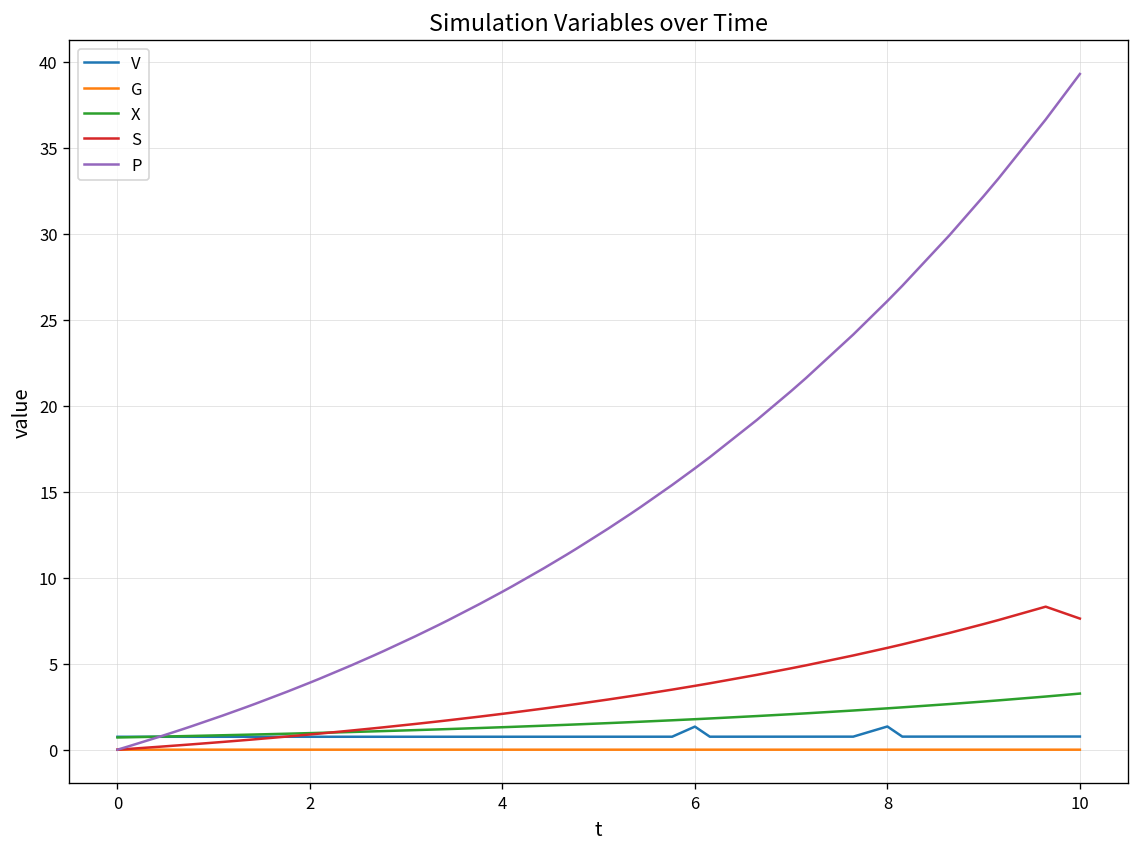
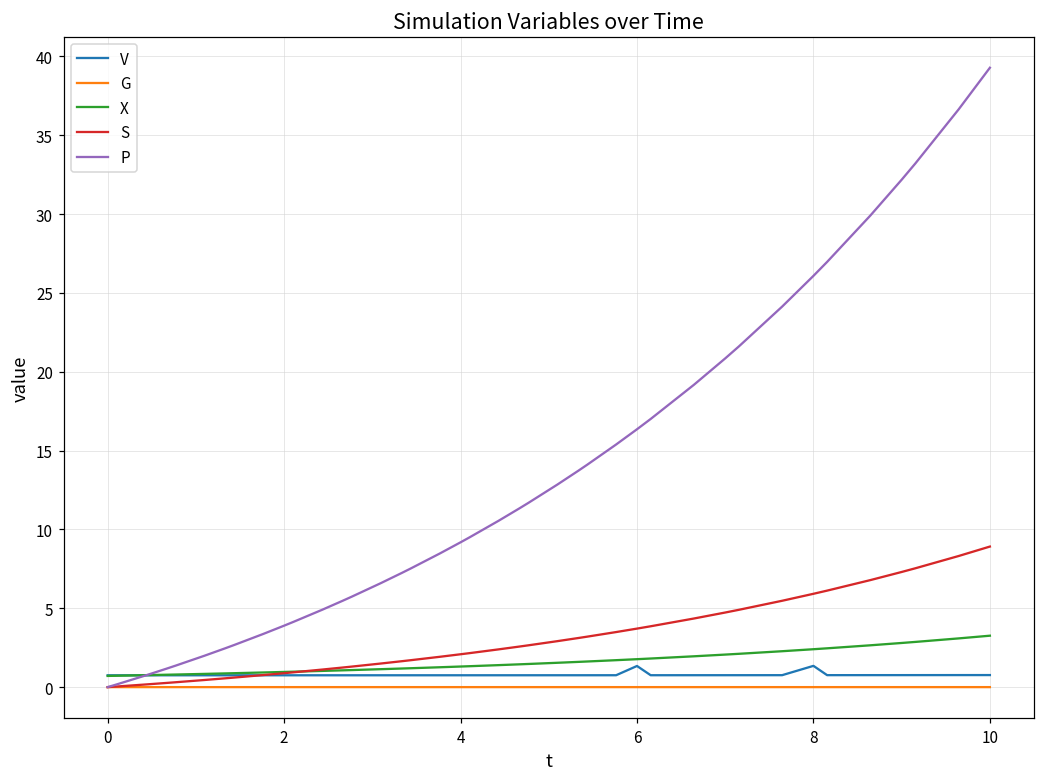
S, 10: 7.6 -> 8.9
